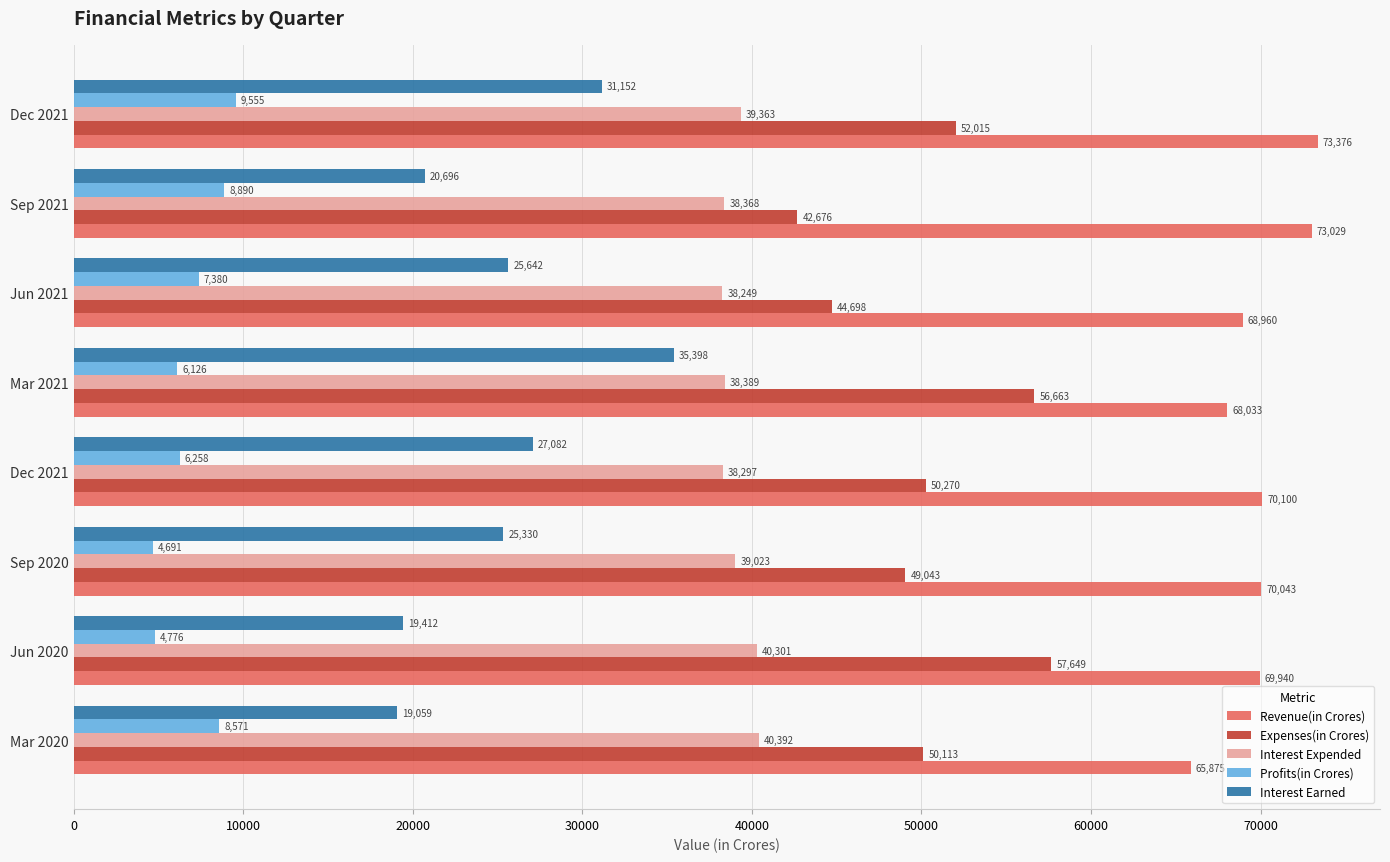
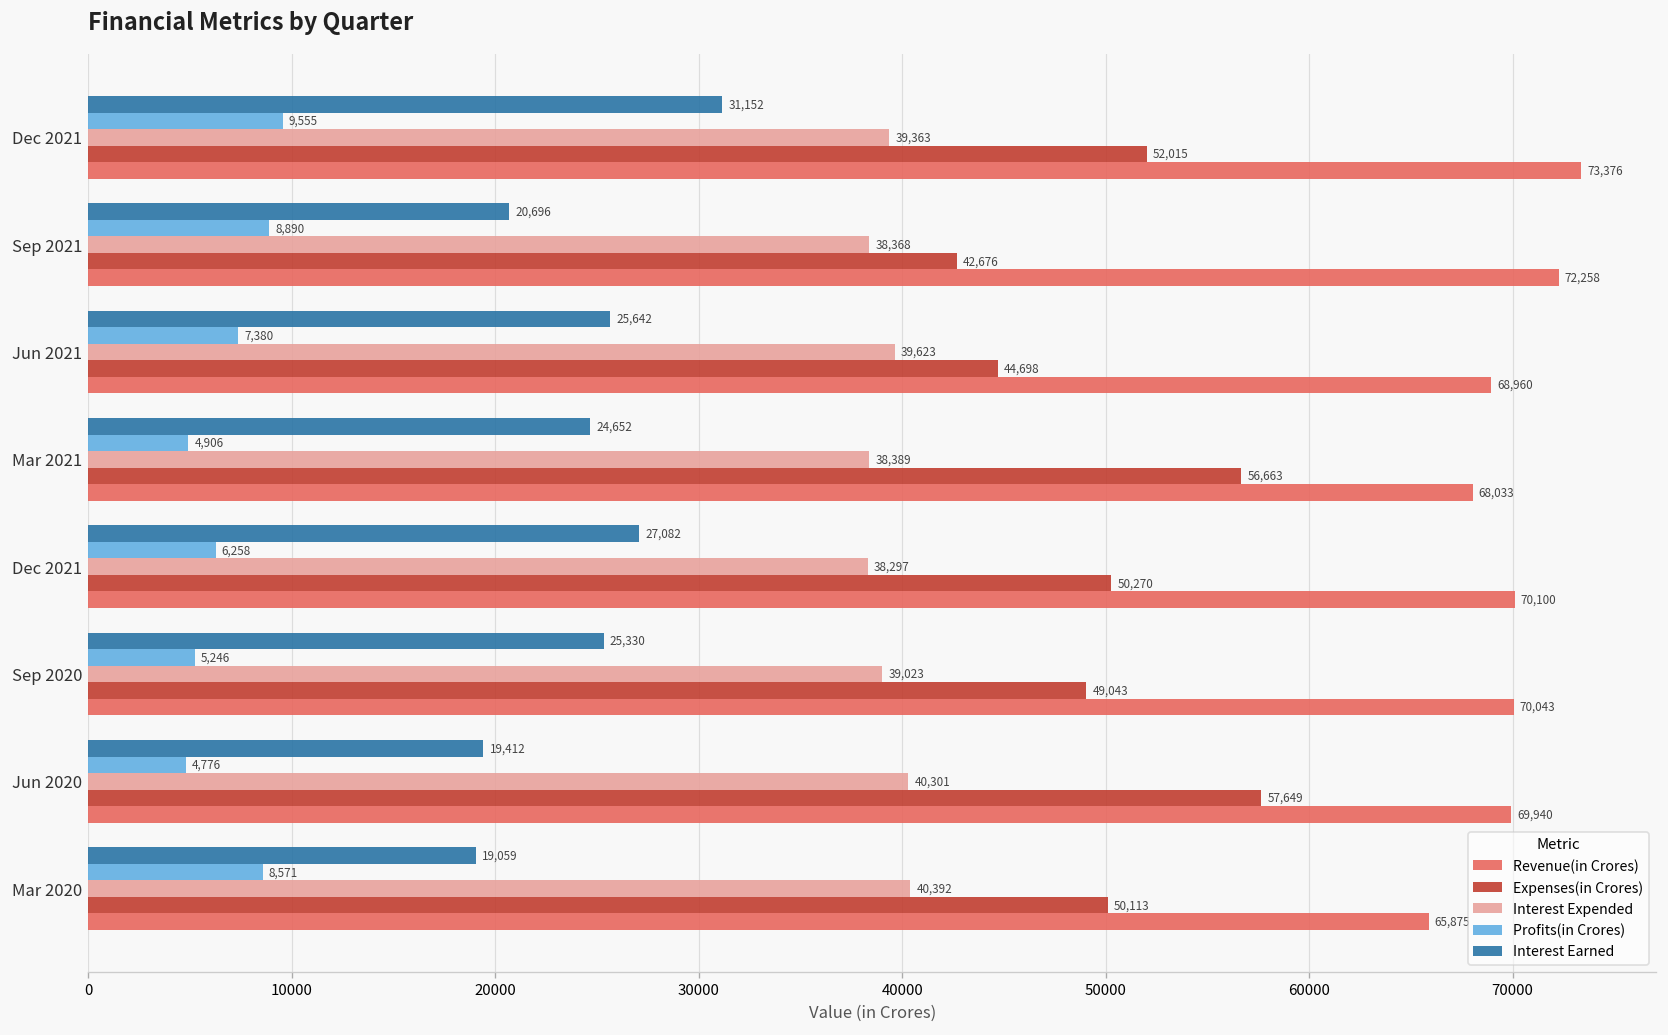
Revenue(in Crores), Sep 2021: 73,029 -> 72,258
Interest Expended, Jun 2021: 38,249 -> 39,623
Interest Earned, Mar 2021: 35,398 -> 24,652
Profits(in Crores), Mar 2021: 6,126 -> 4,906
Profits(in Crores), Sep 2020: 4,691 -> 5,246
